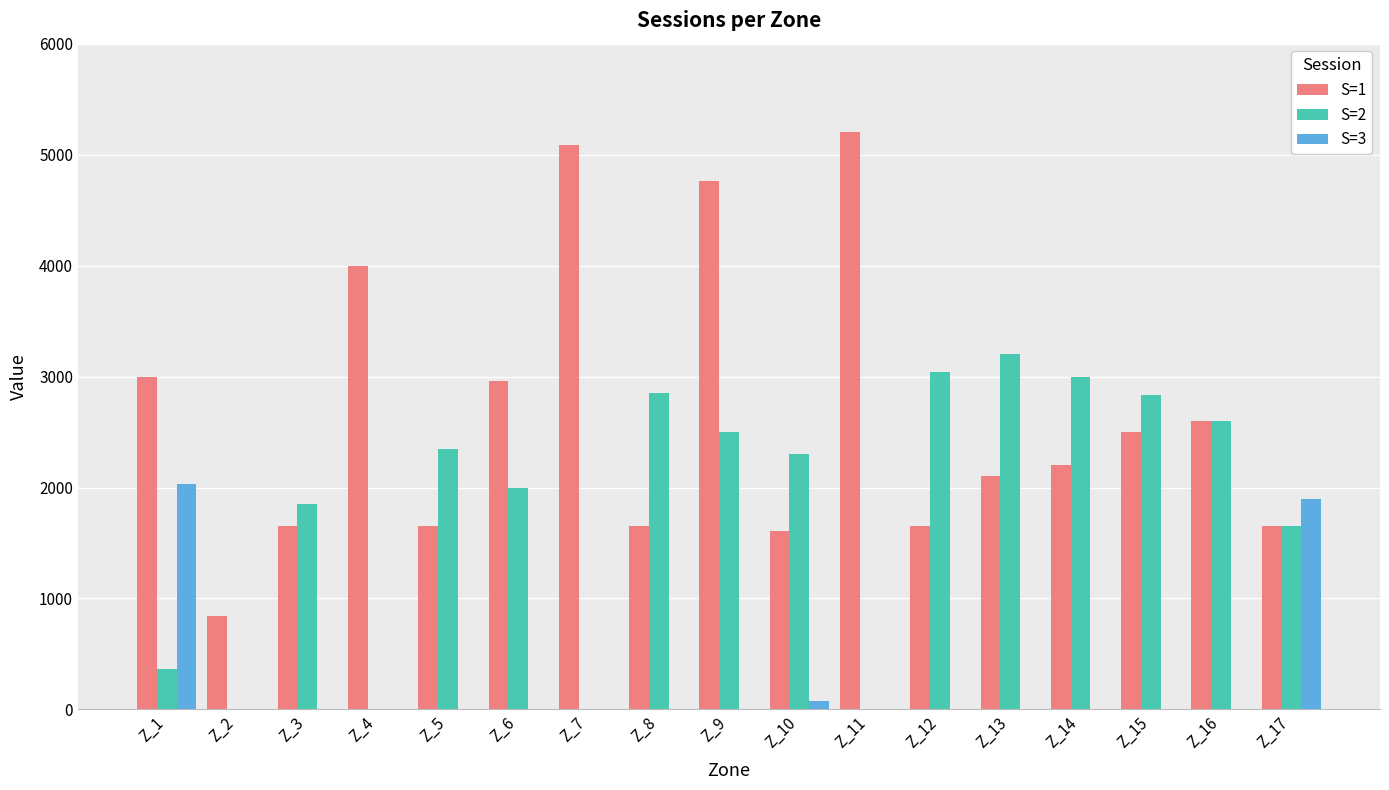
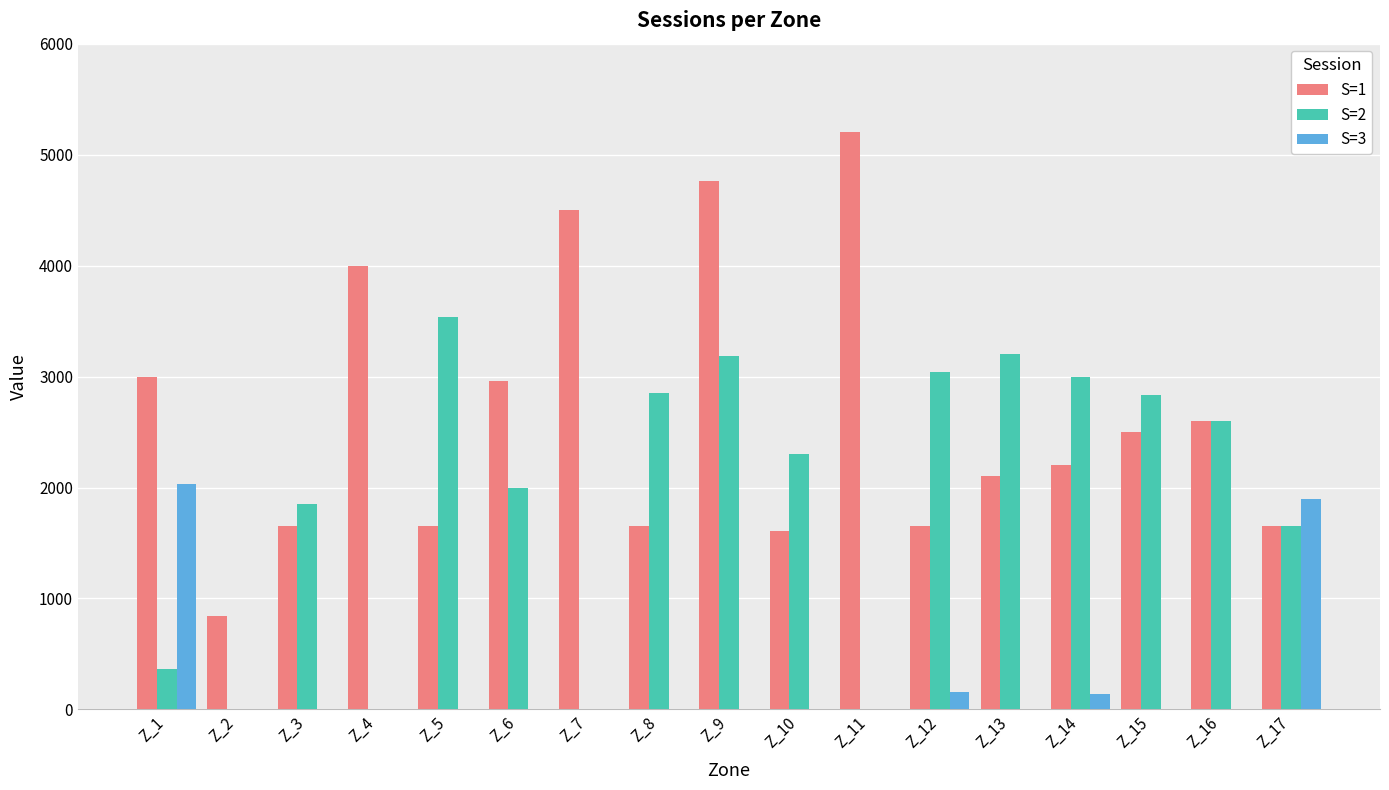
S=2, Z_5: 2350 -> 3540
S=1, Z_7: 5090 -> 4500
S=2, Z_9: 2500 -> 3190
S=3, Z_10: 70 -> 0
S=3, Z_12: 0 -> 160
S=3, Z_14: 0 -> 140
